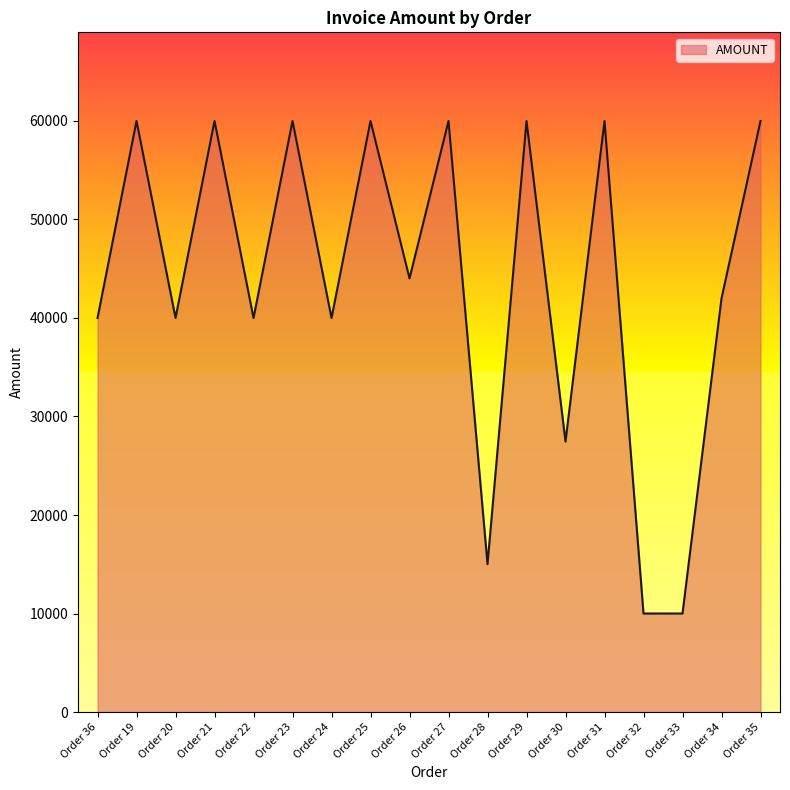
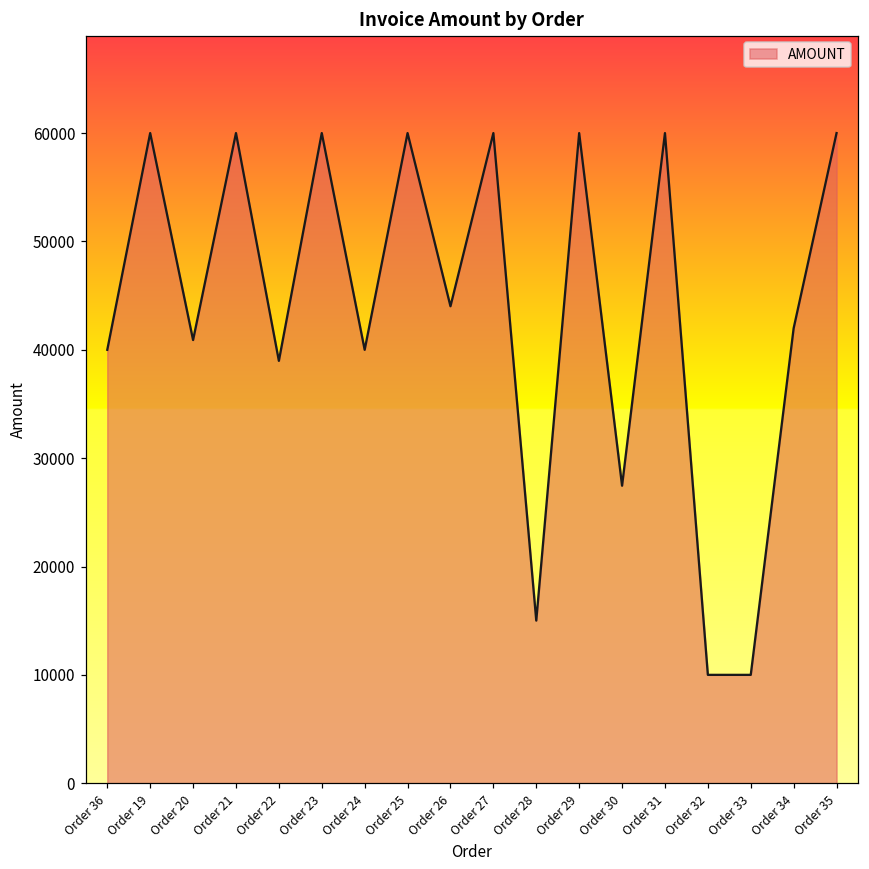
Order 20: 40000 -> 41000
Order 22: 40000 -> 39000
